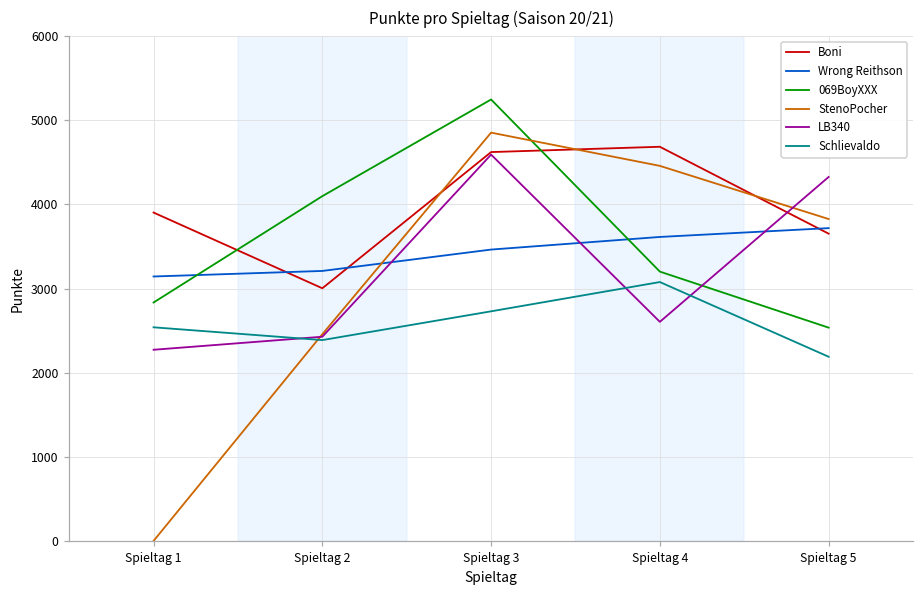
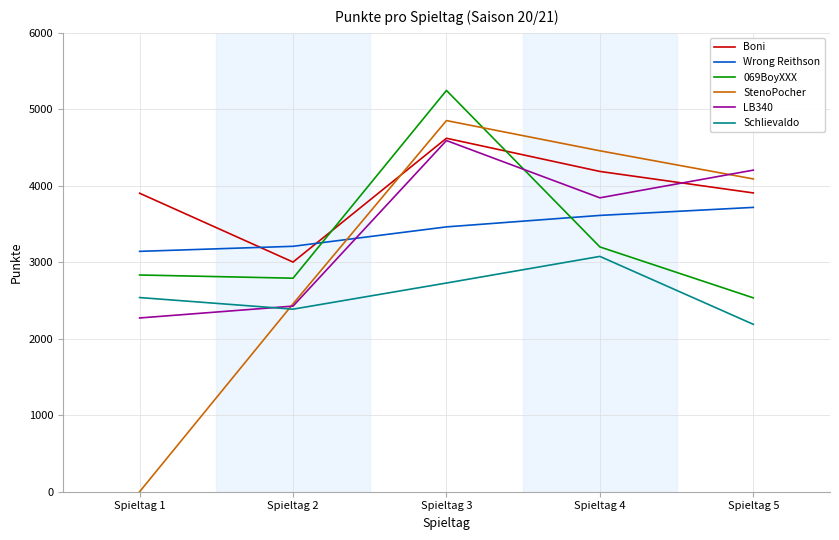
069BoyXXX, Spieltag 2: 4100 -> 2800
Boni, Spieltag 4: 4700 -> 4200
LB340, Spieltag 4: 2600 -> 3800
Boni, Spieltag 5: 3700 -> 3900
StenoPocher, Spieltag 5: 3800 -> 4100
LB340, Spieltag 5: 4300 -> 4200
